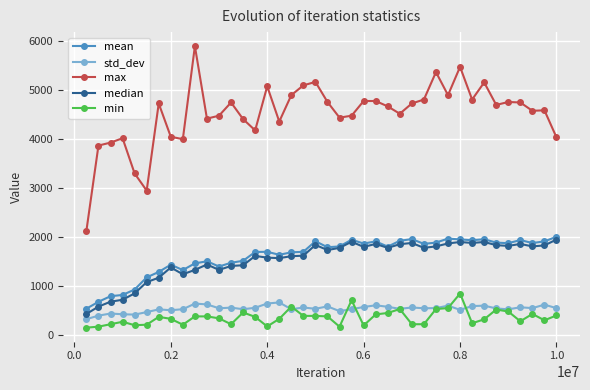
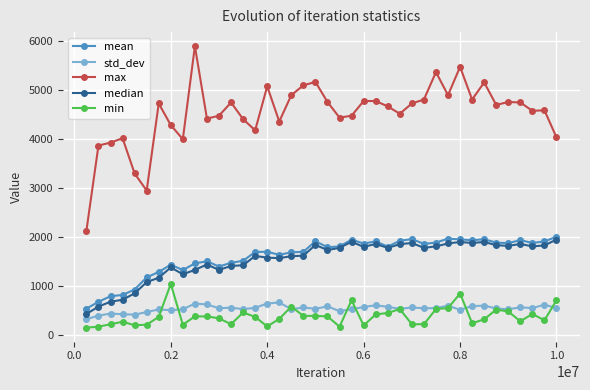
max, 0.2: 4100 -> 4300
min, 0.2: 300 -> 1000
min, 1.0: 400 -> 700
